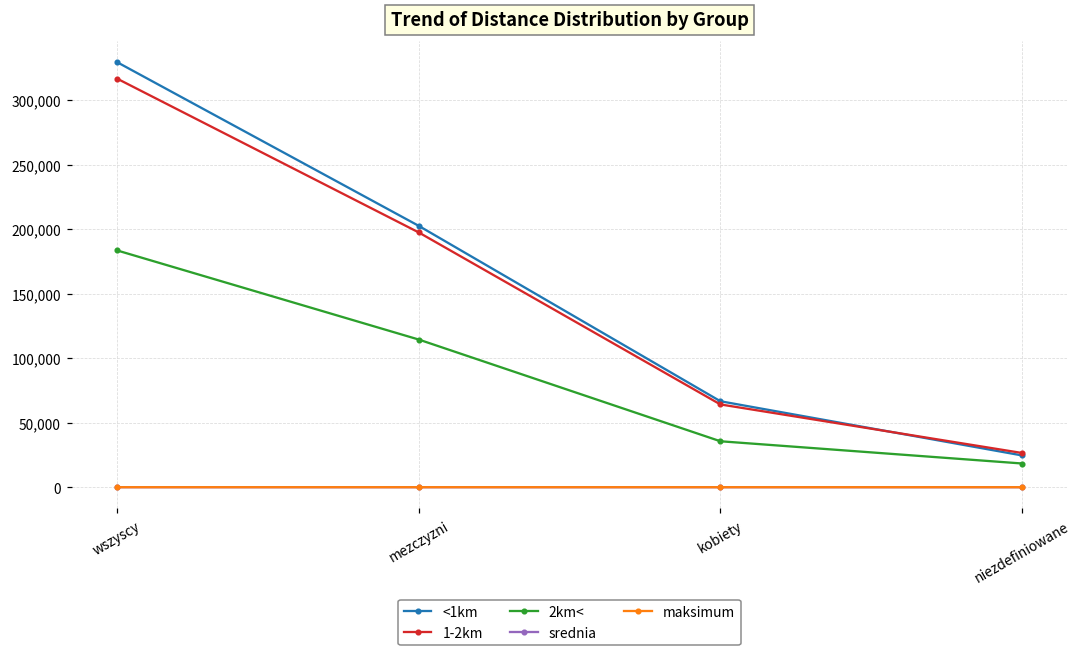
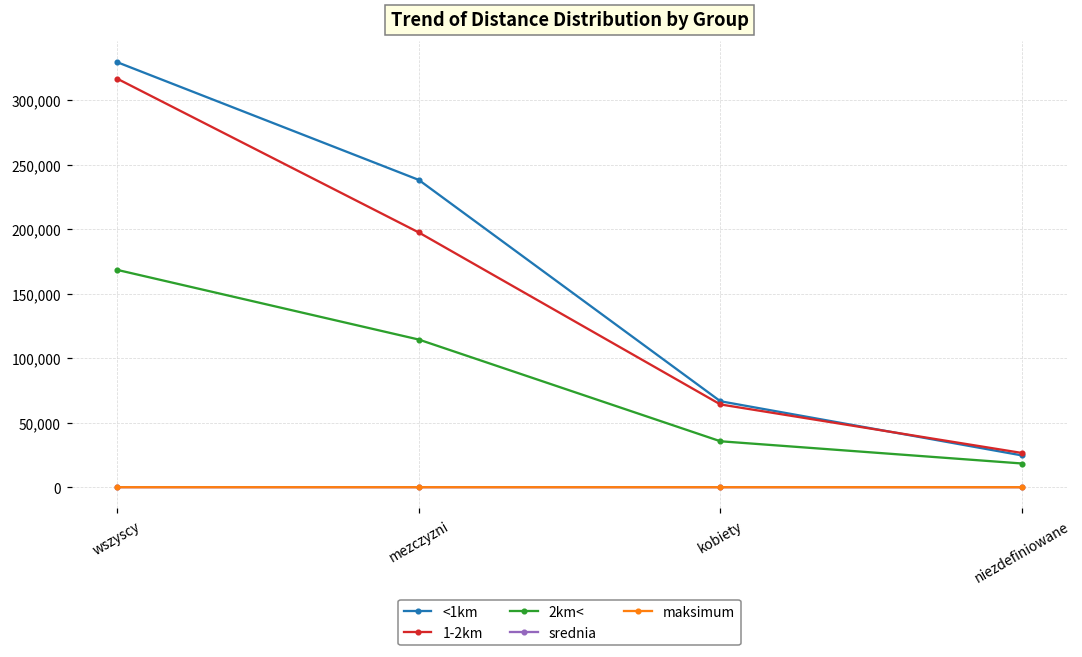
2km<, wszyscy: 183,000 -> 168,000
<1km, mezczyzni: 203,000 -> 238,000
